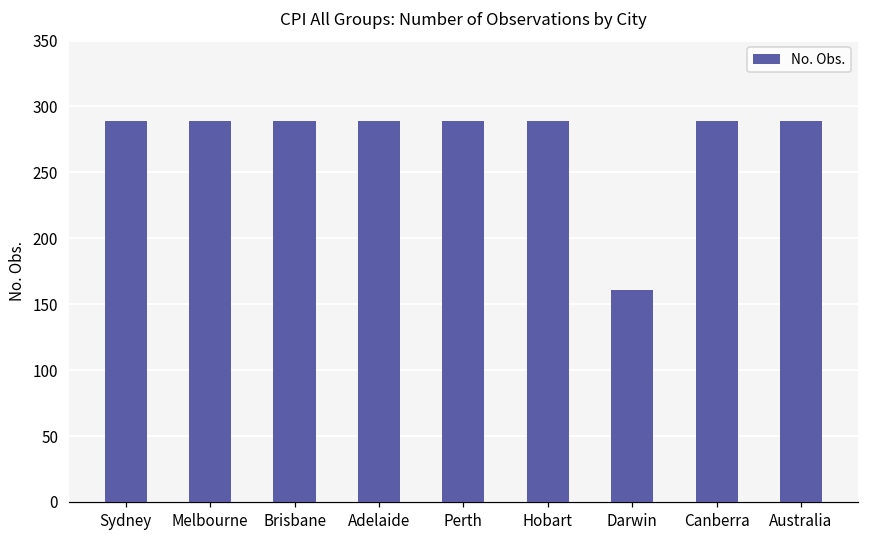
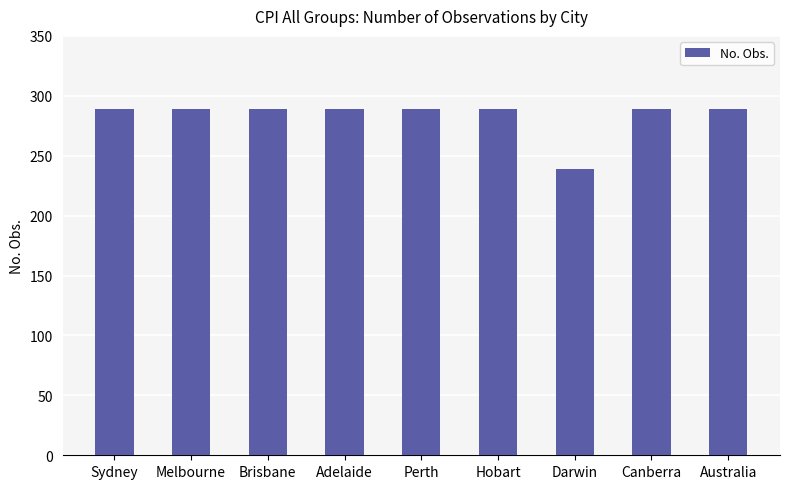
Darwin: 161 -> 239
